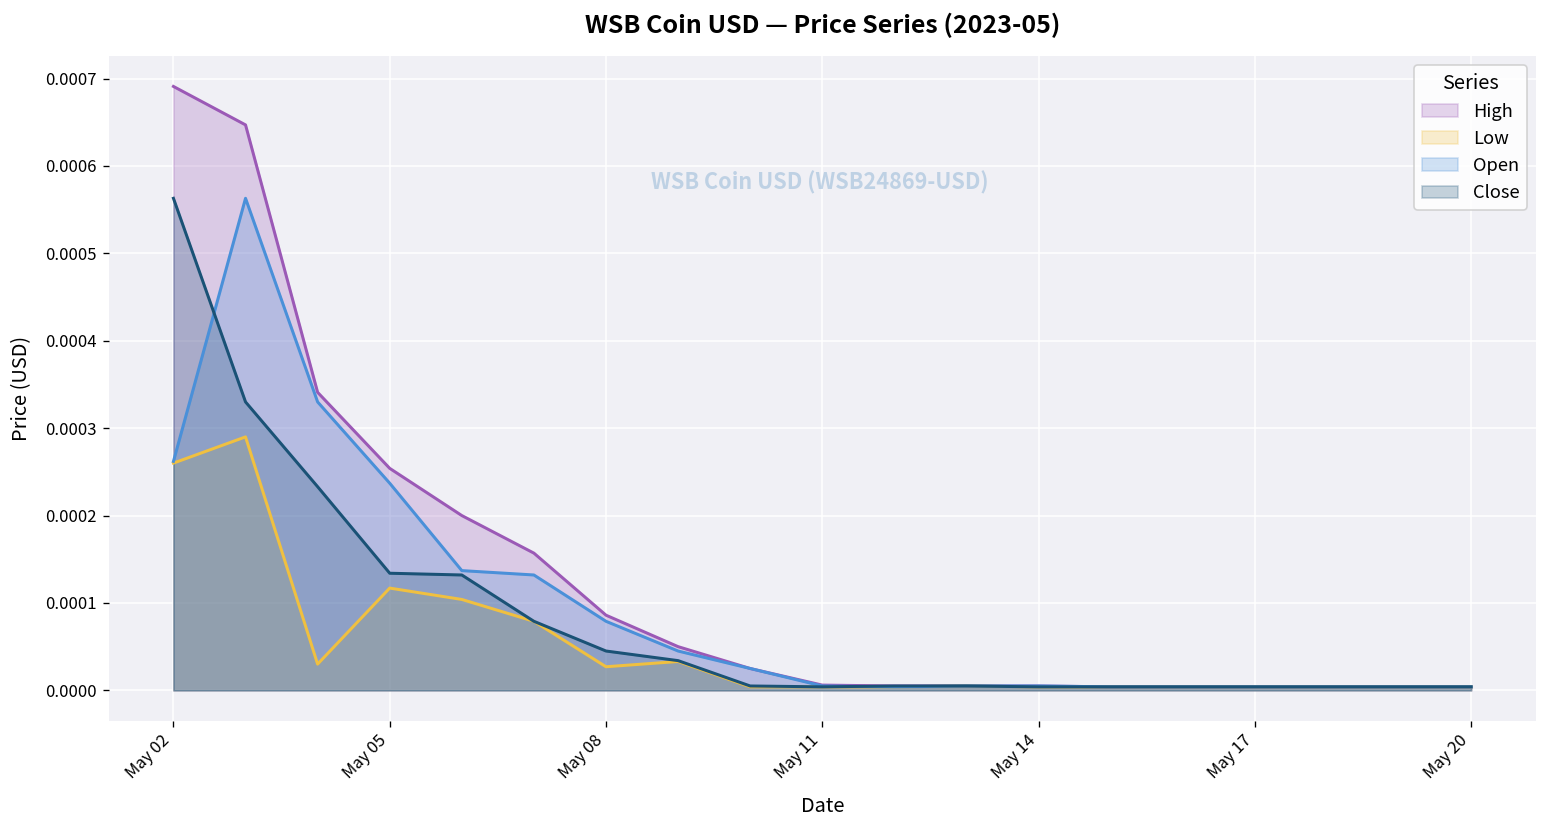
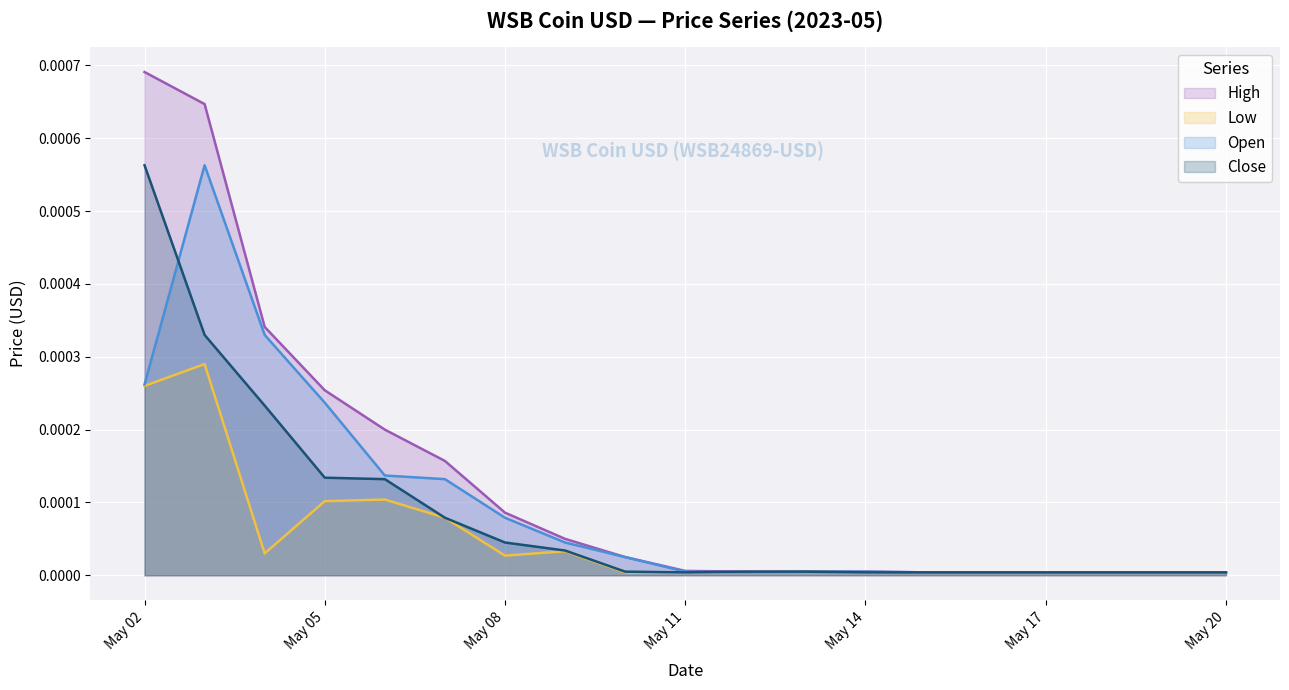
Low, May 05: 0.00012 -> 0.00010
